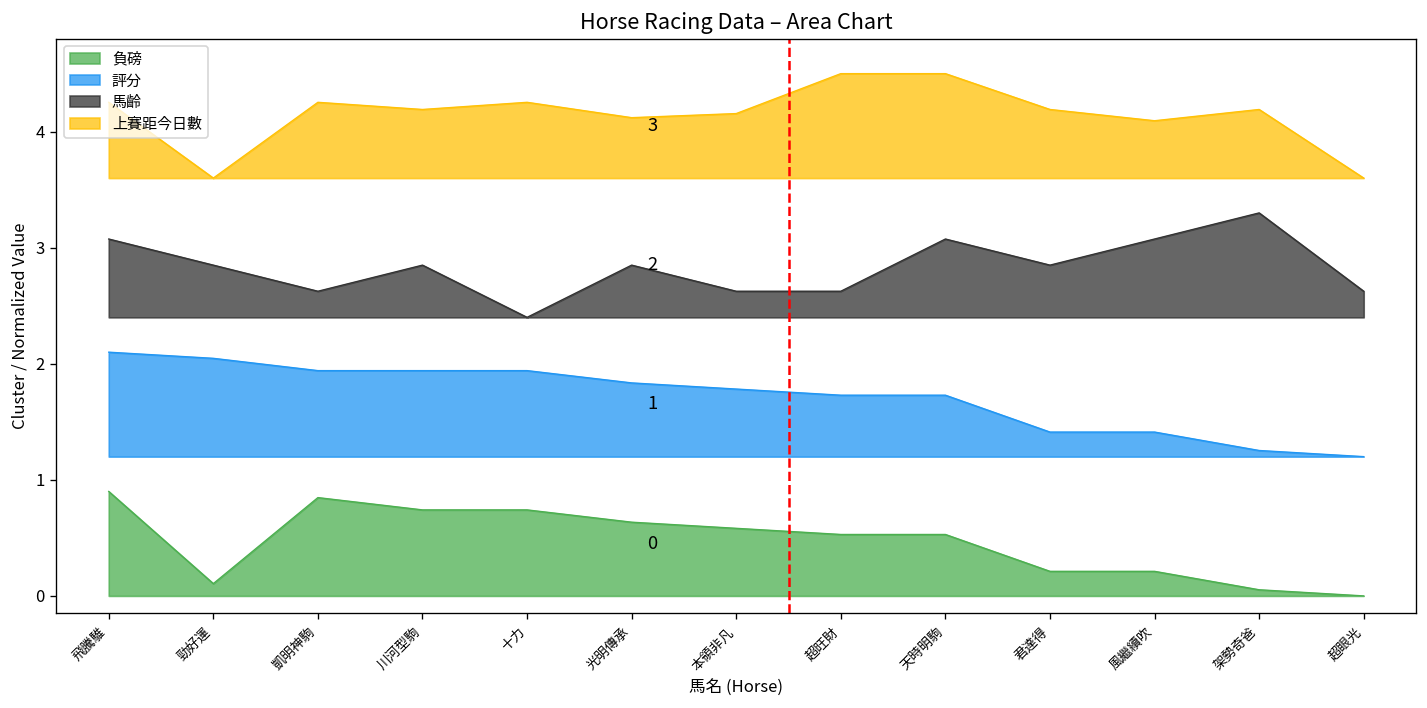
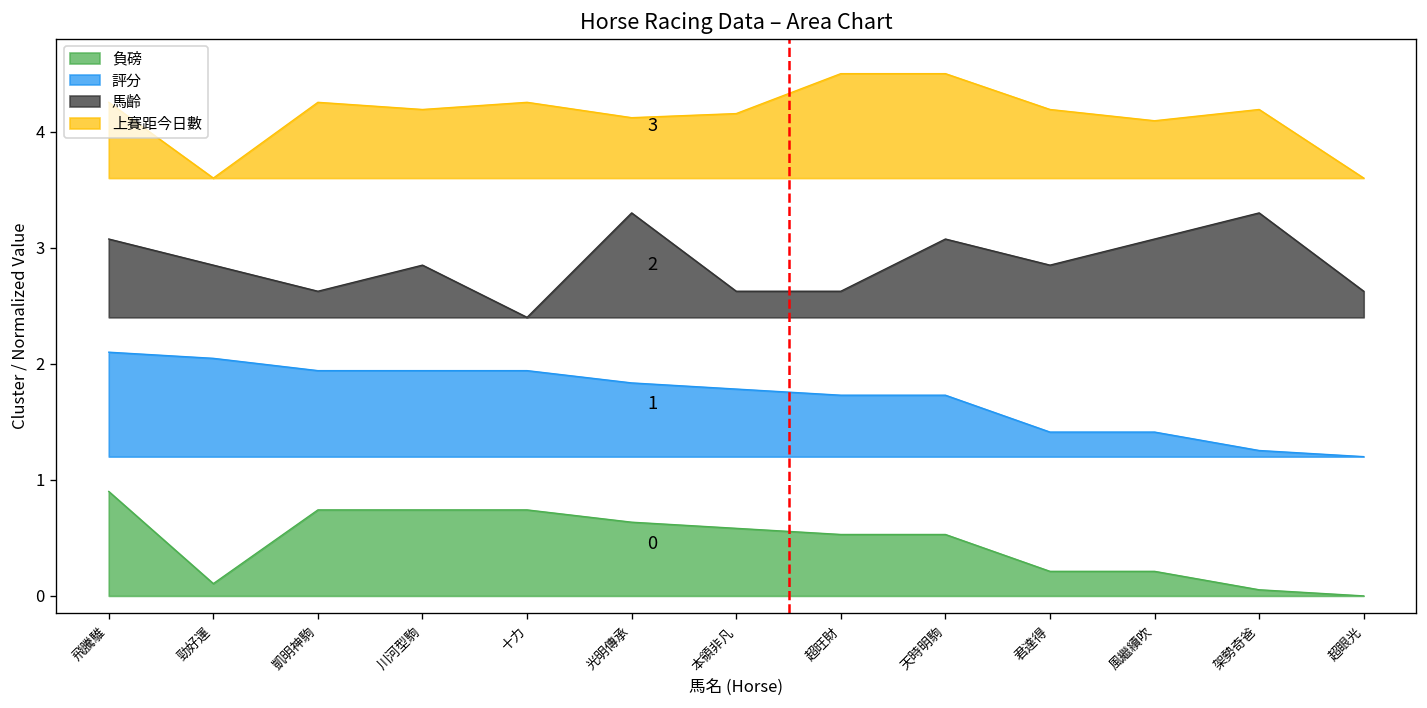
負磅, 凱明神駒: 0.8 -> 0.7
馬齡, 光明傳承: 2.8 -> 3.3
